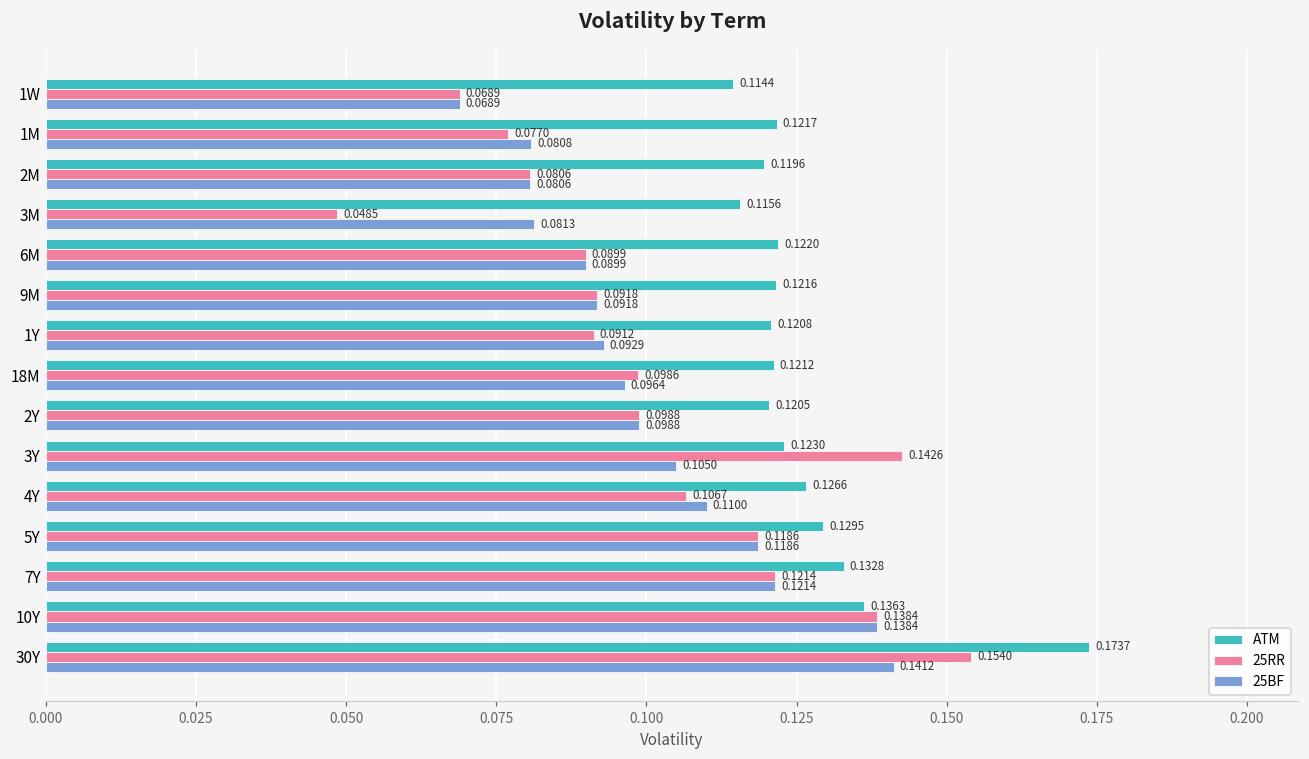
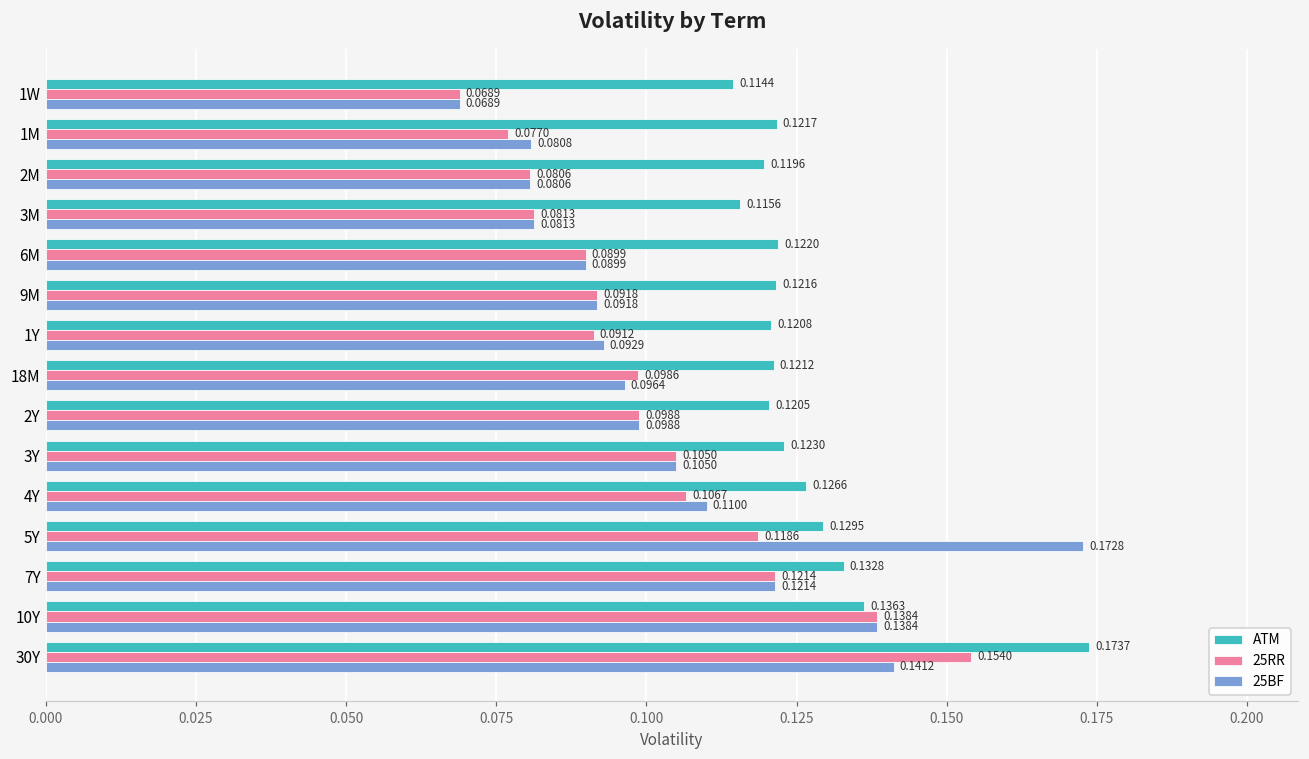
25RR, 3M: 0.0485 -> 0.0813
25RR, 3Y: 0.1426 -> 0.1050
25BF, 5Y: 0.1186 -> 0.1728
